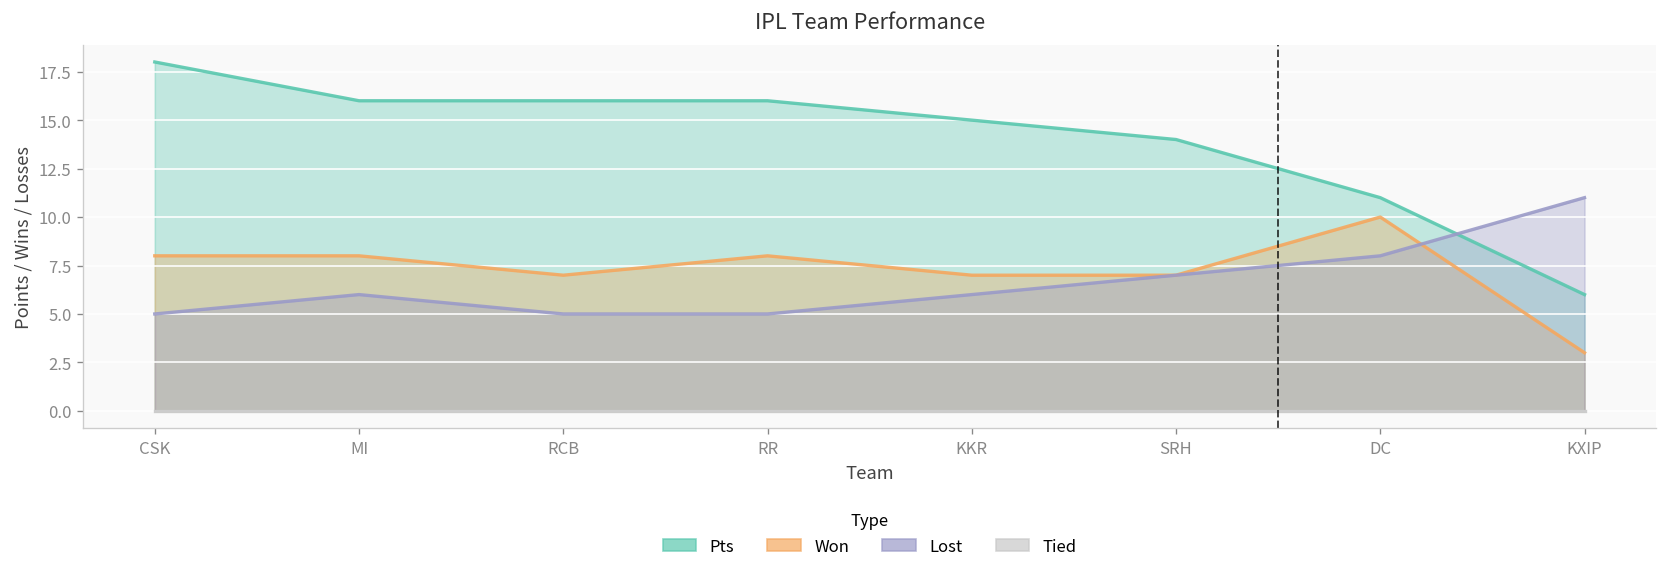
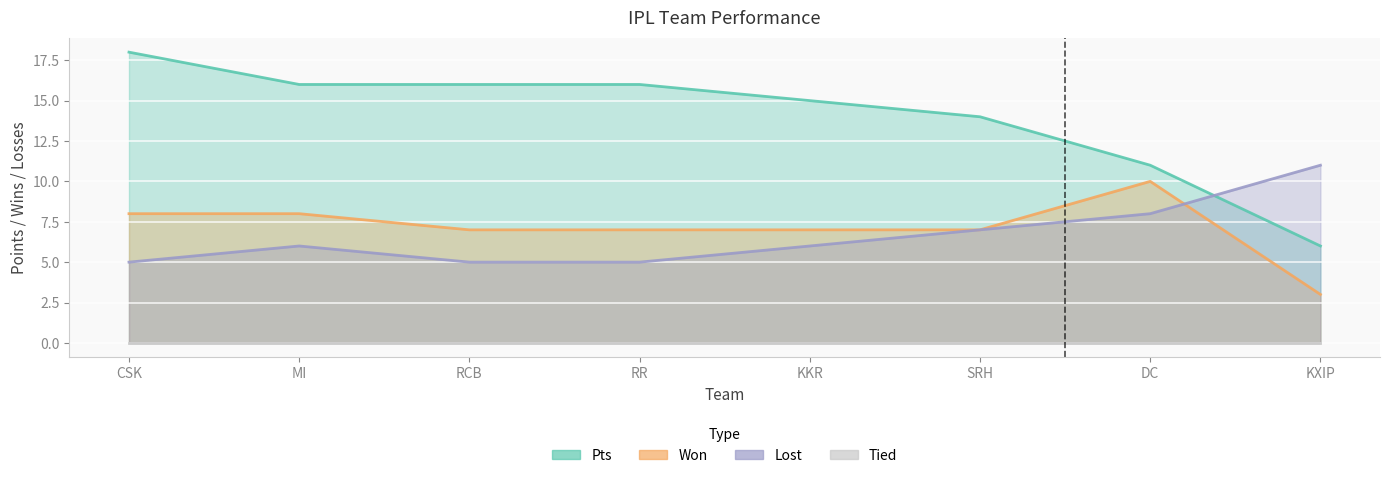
Won, RR: 8 -> 7
